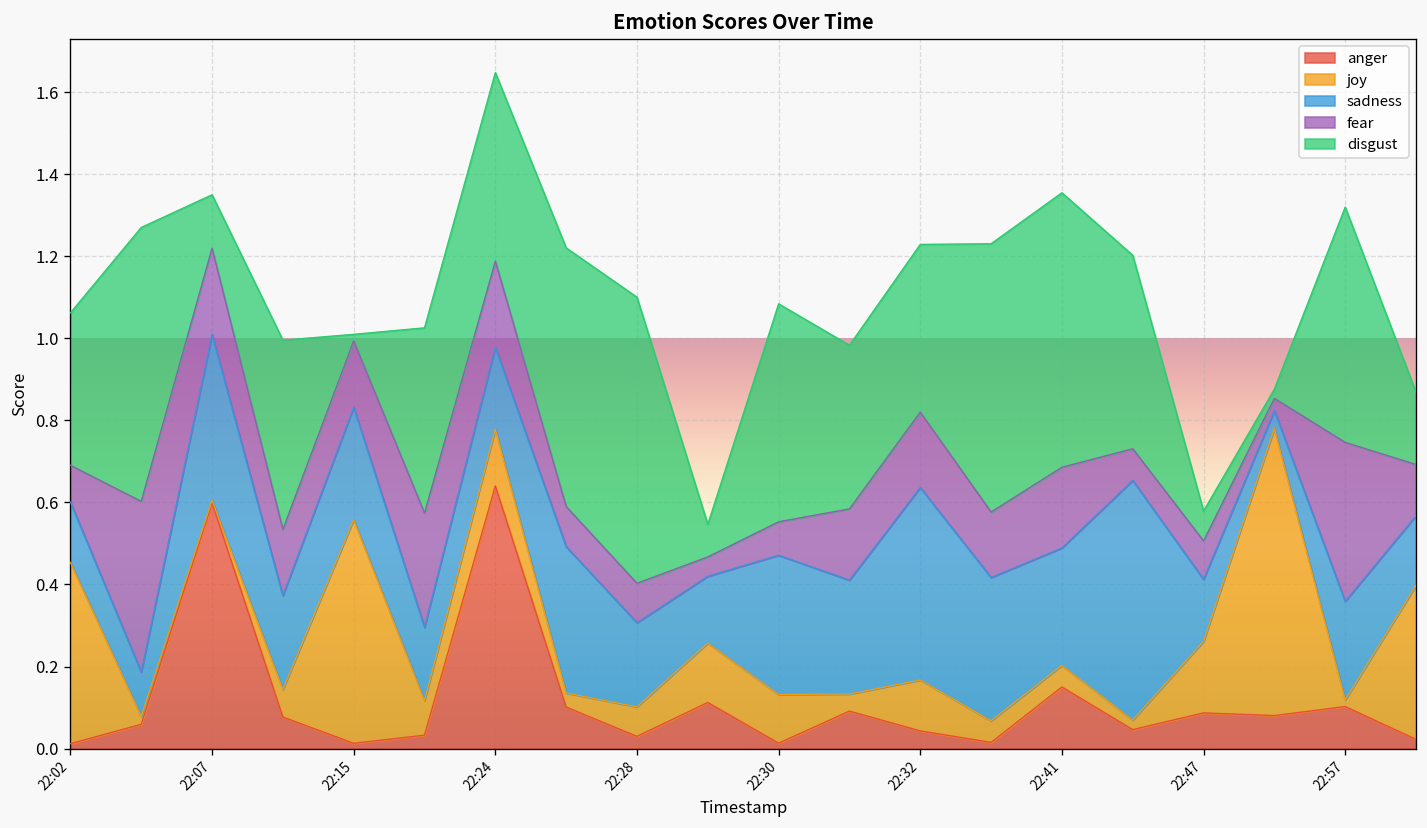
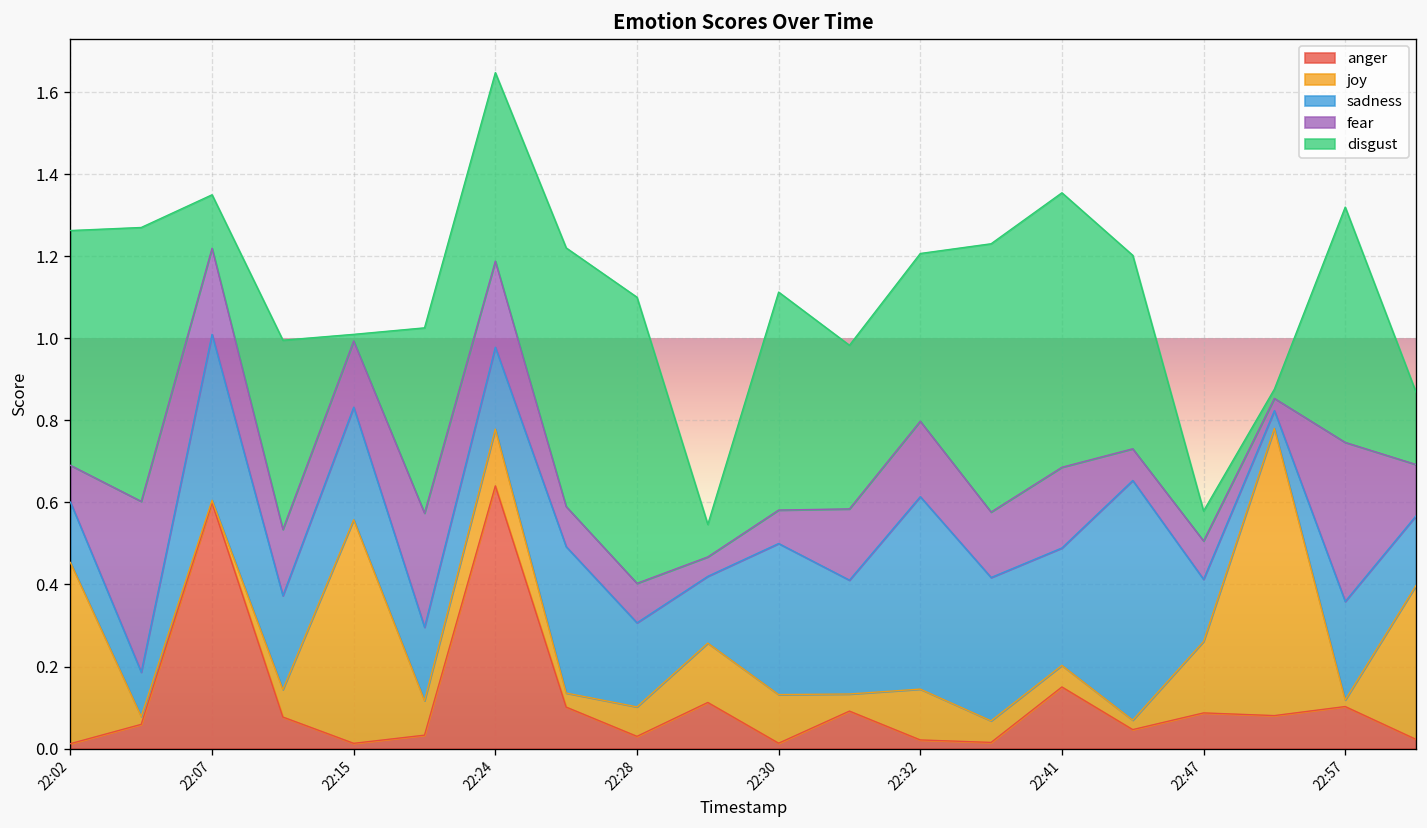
disgust, 22:02: 0.37 -> 0.57
sadness, 22:30: 0.34 -> 0.37
anger, 22:32: 0.04 -> 0.02
